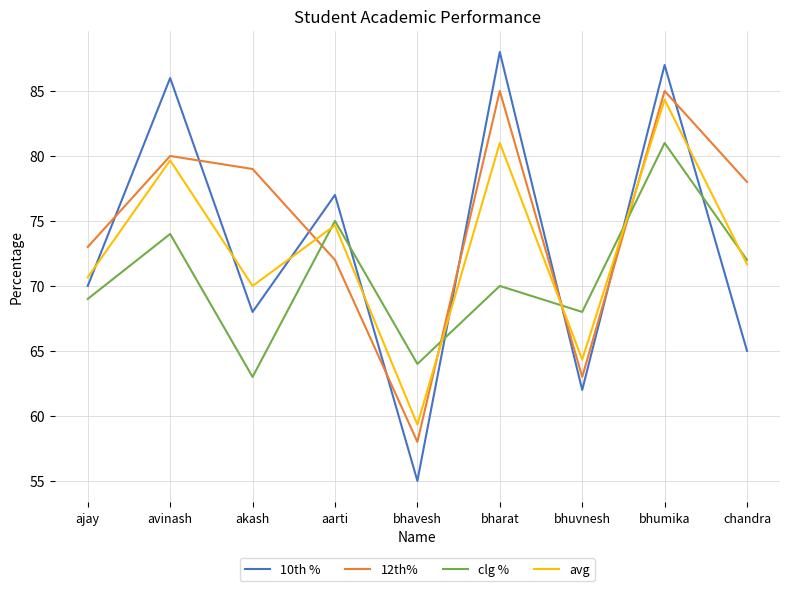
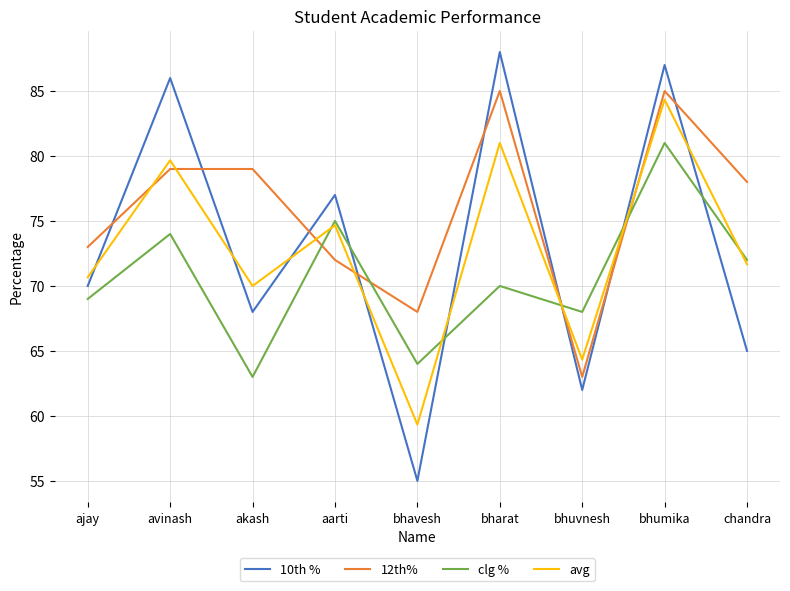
12th%, avinash: 80 -> 79
12th%, bhavesh: 58 -> 68
